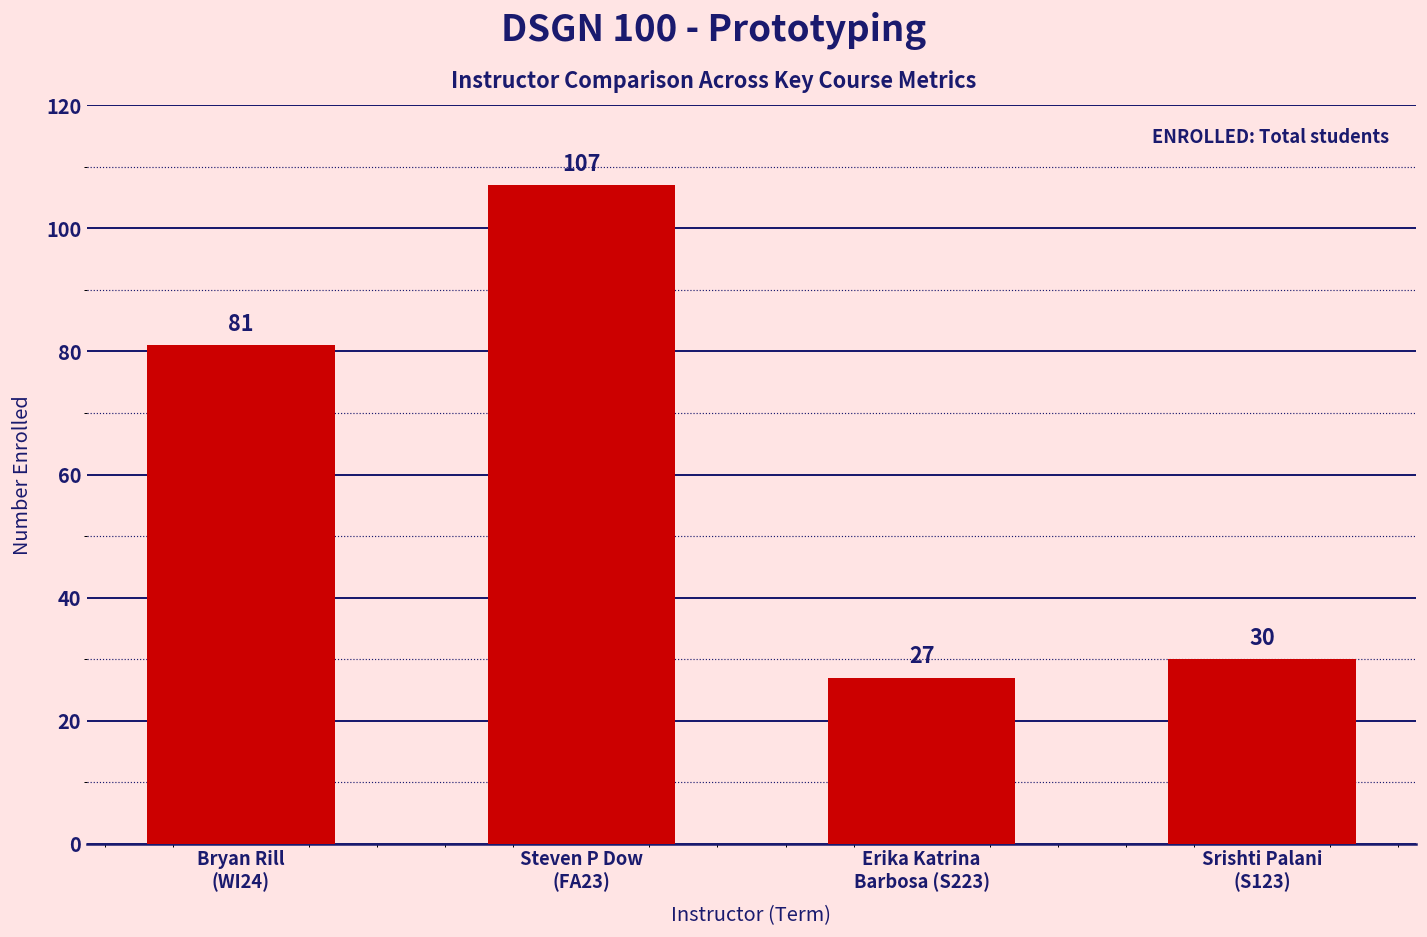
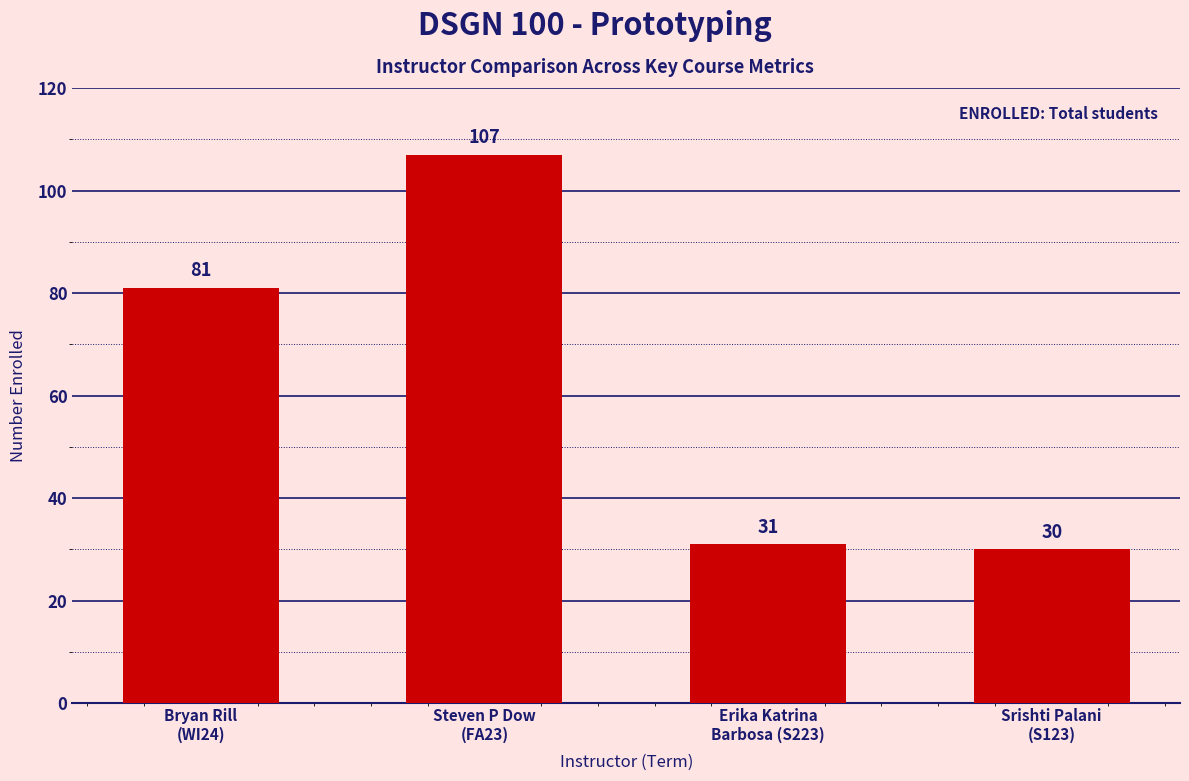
Erika Katrina Barbosa (S223): 27 -> 31
